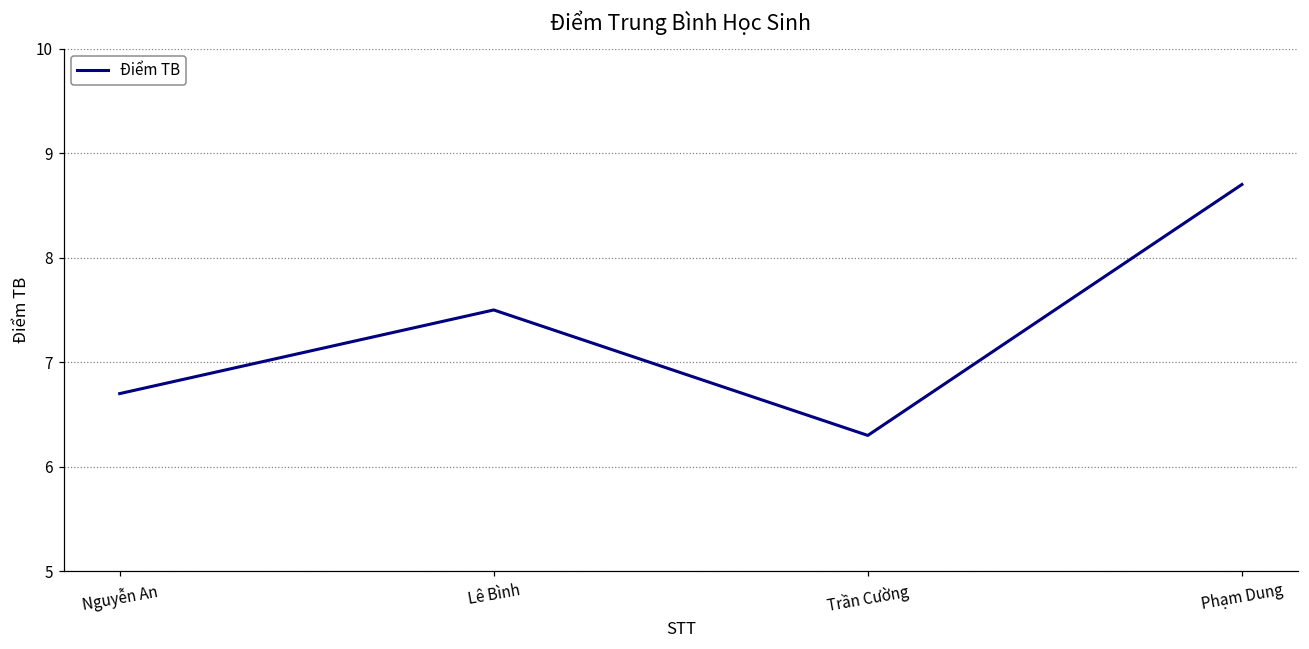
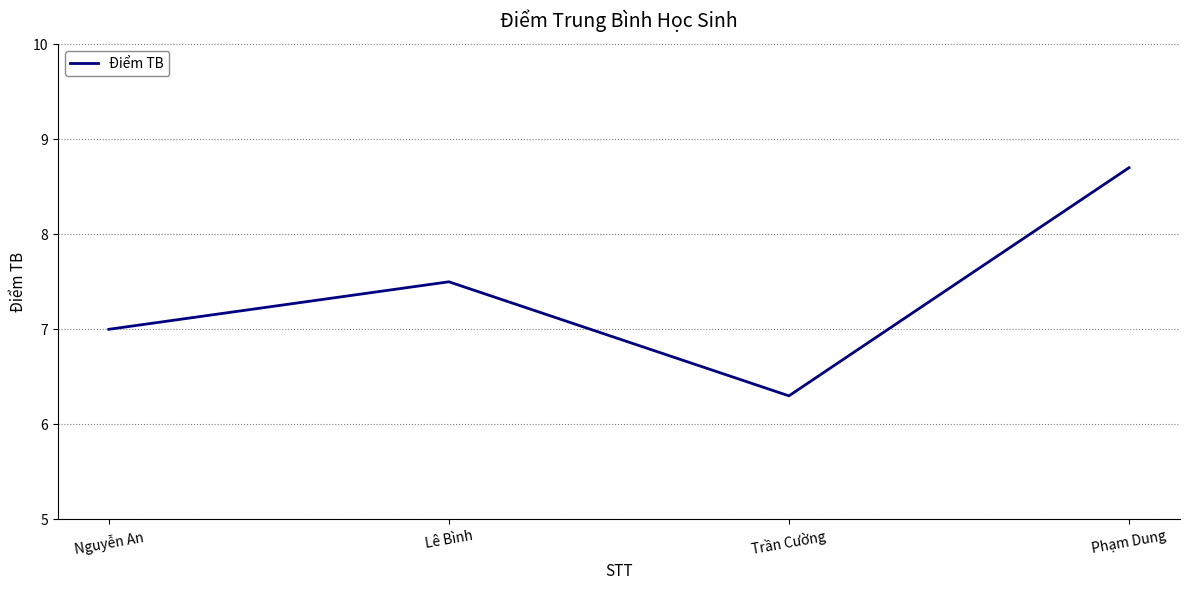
Nguyễn An: 6.7 -> 7.0
